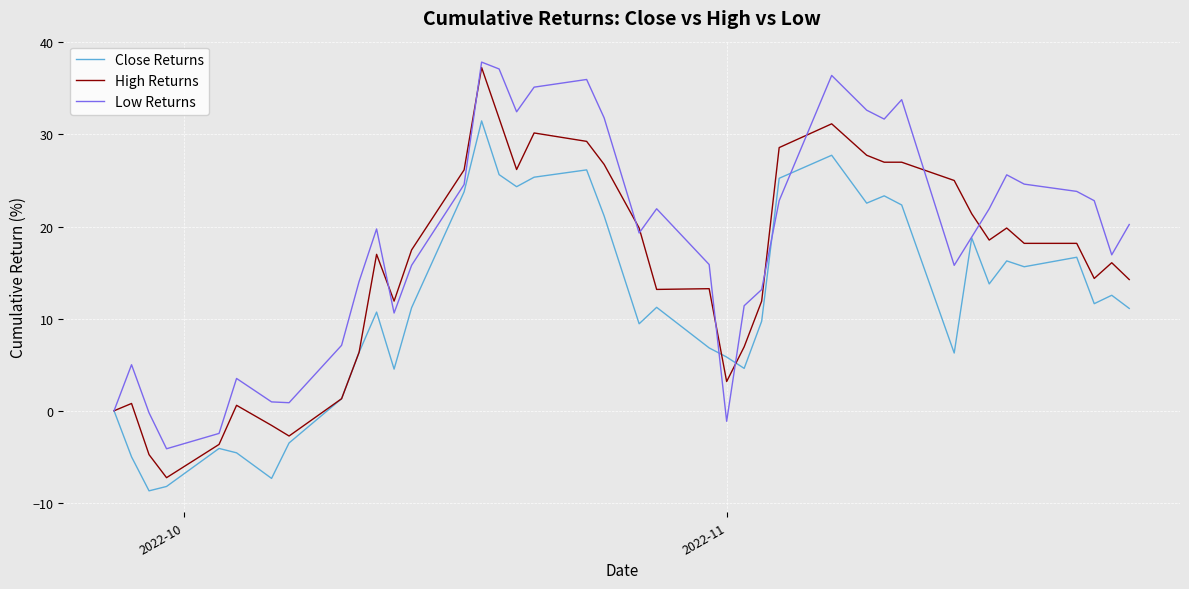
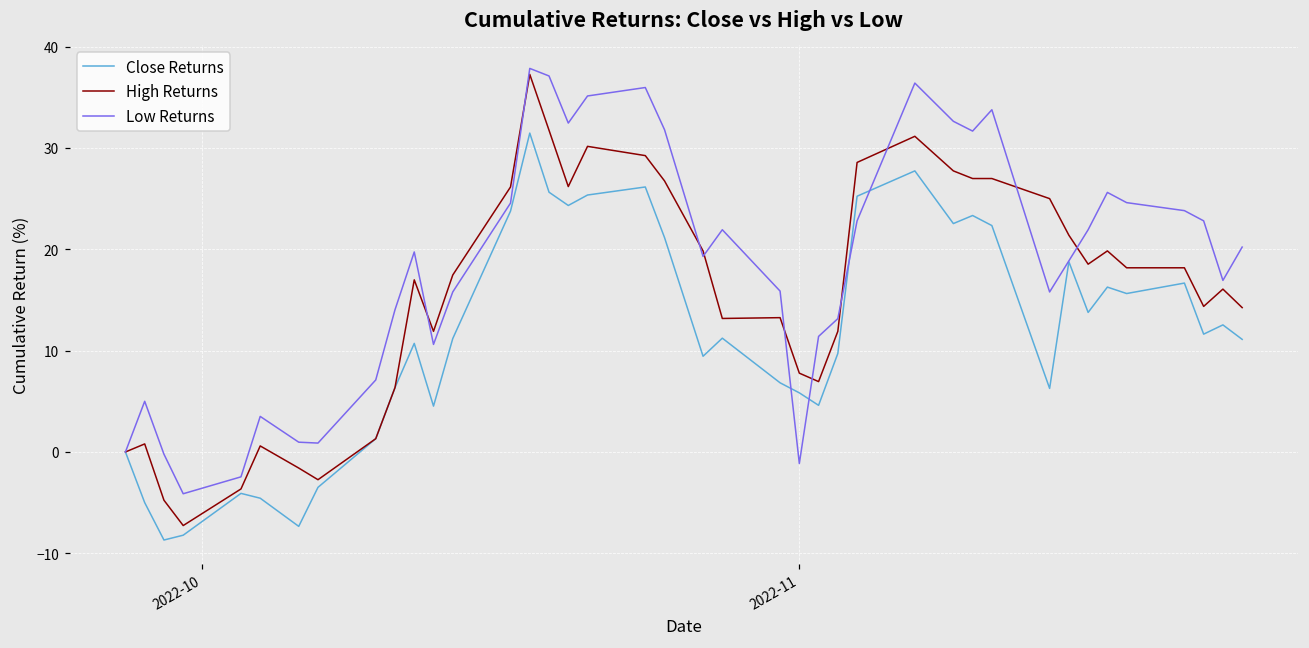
High Returns, 2022-11: 3 -> 8
